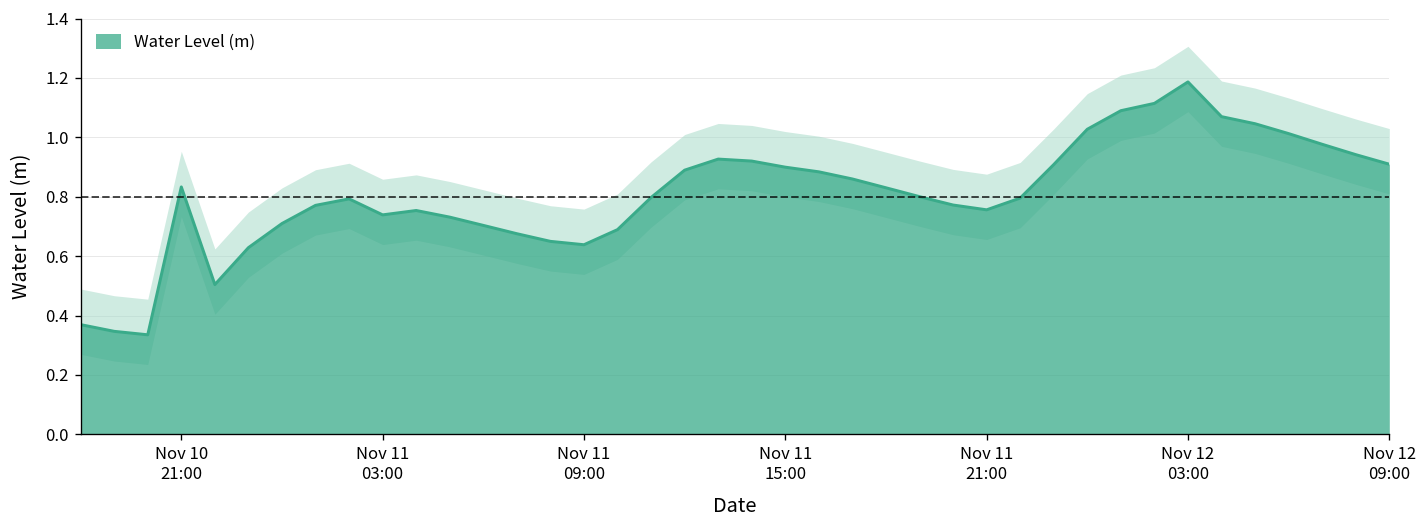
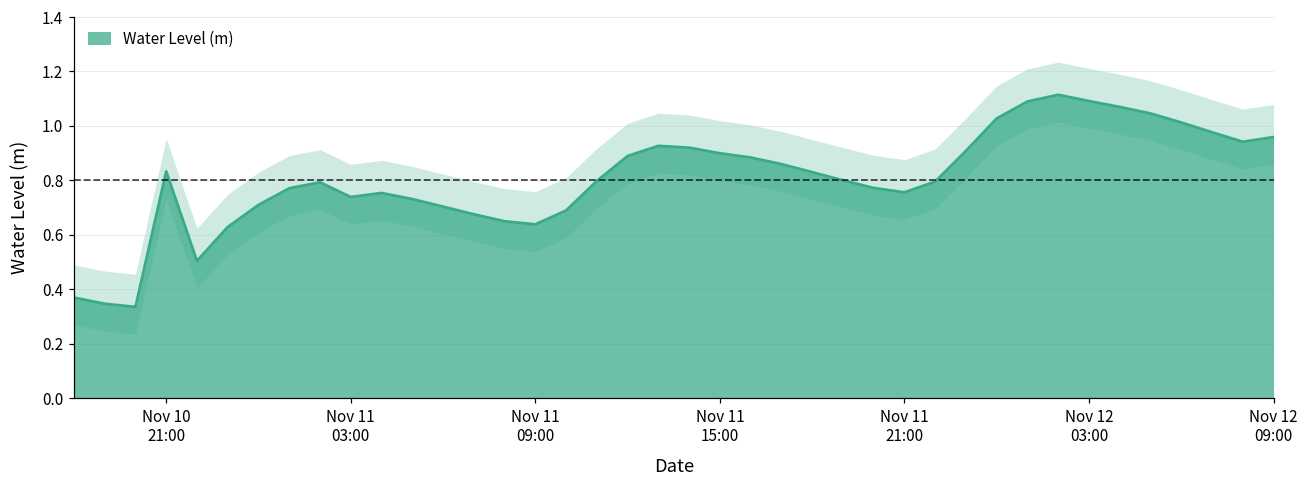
Water Level (m), Nov 12 03:00: 1.19 -> 1.09
Water Level (m), Nov 12 09:00: 0.91 -> 0.96
